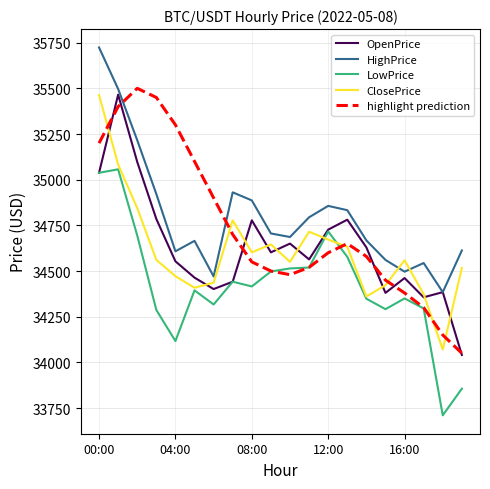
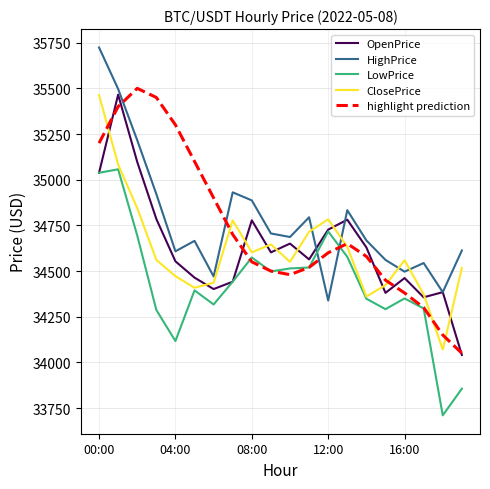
LowPrice, 08:00: 34420 -> 34570
HighPrice, 12:00: 34860 -> 34340
ClosePrice, 12:00: 34670 -> 34780
